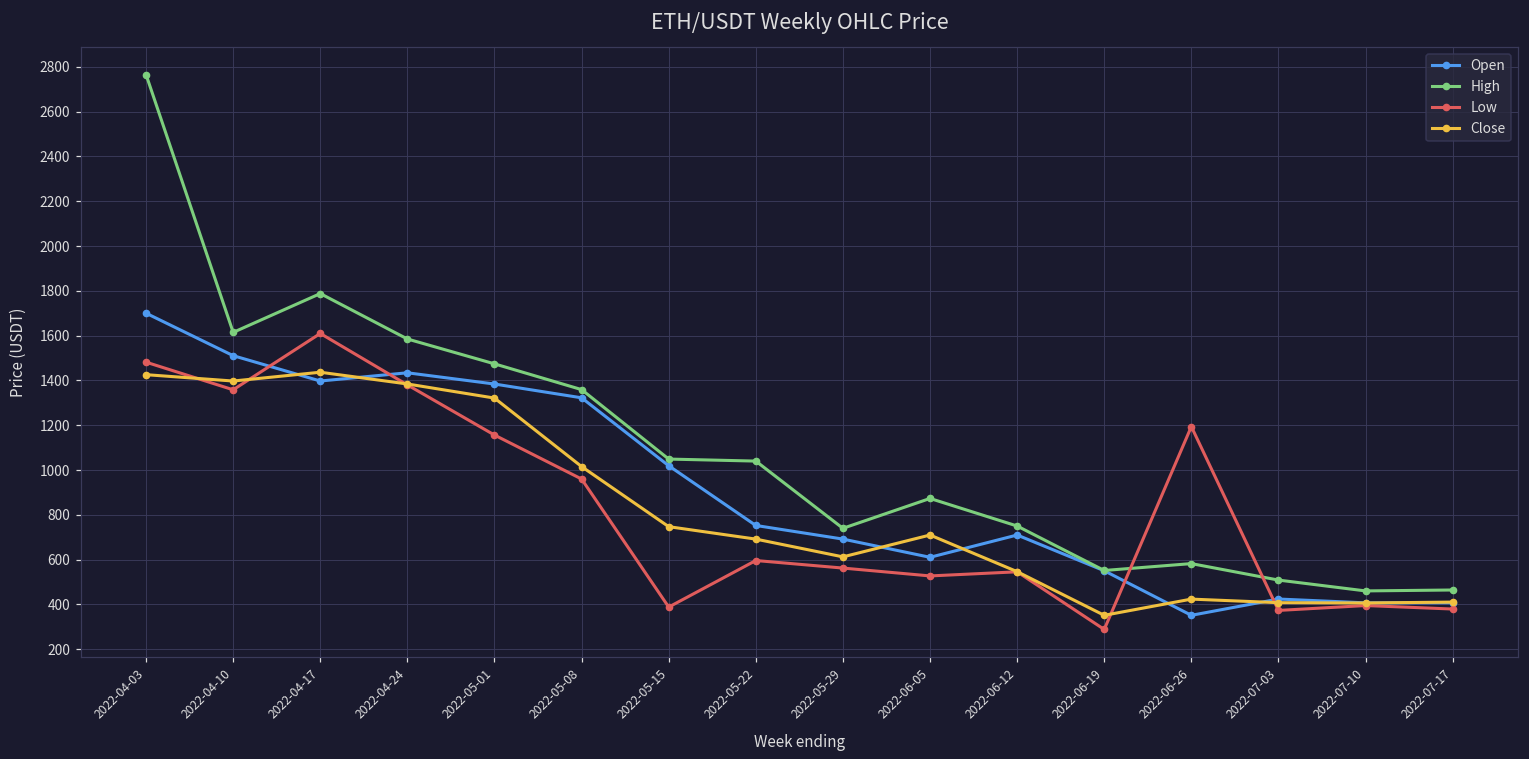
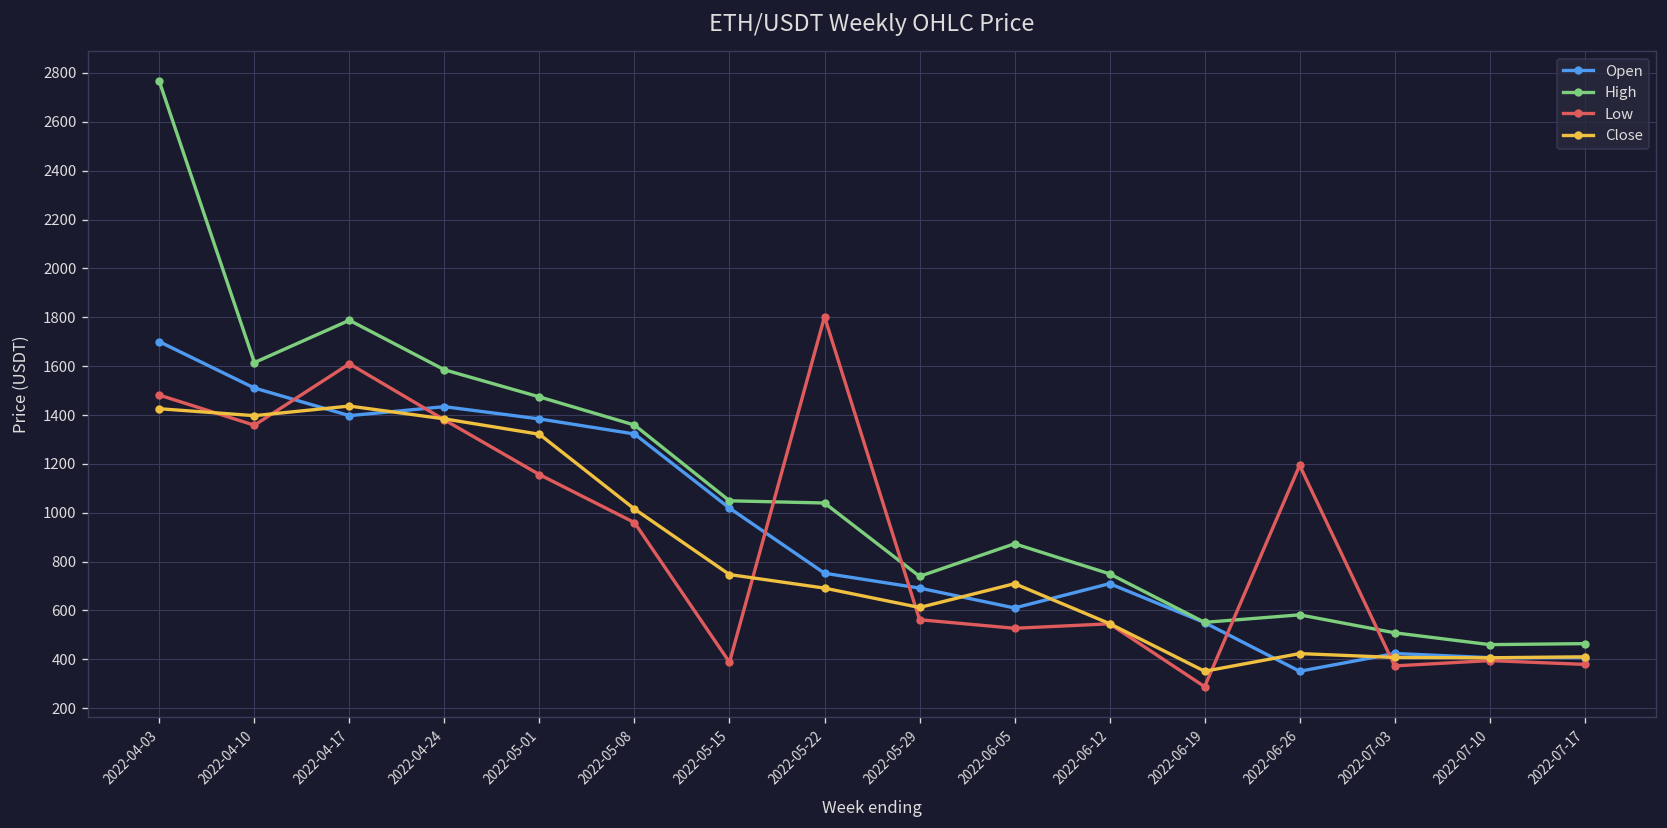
Low, 2022-05-22: 600 -> 1800
